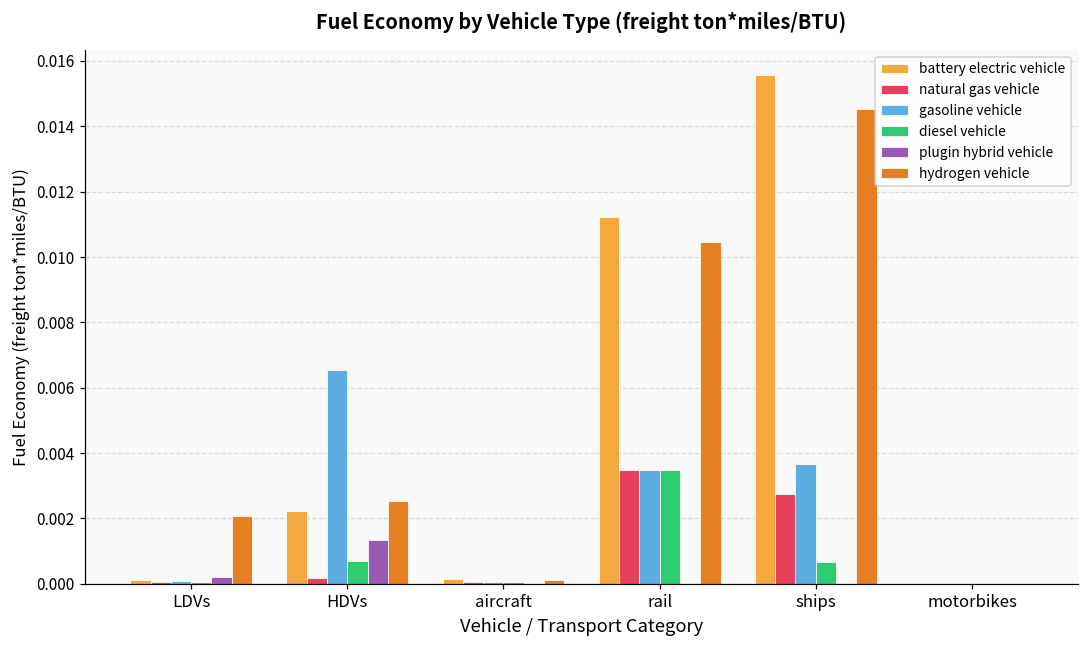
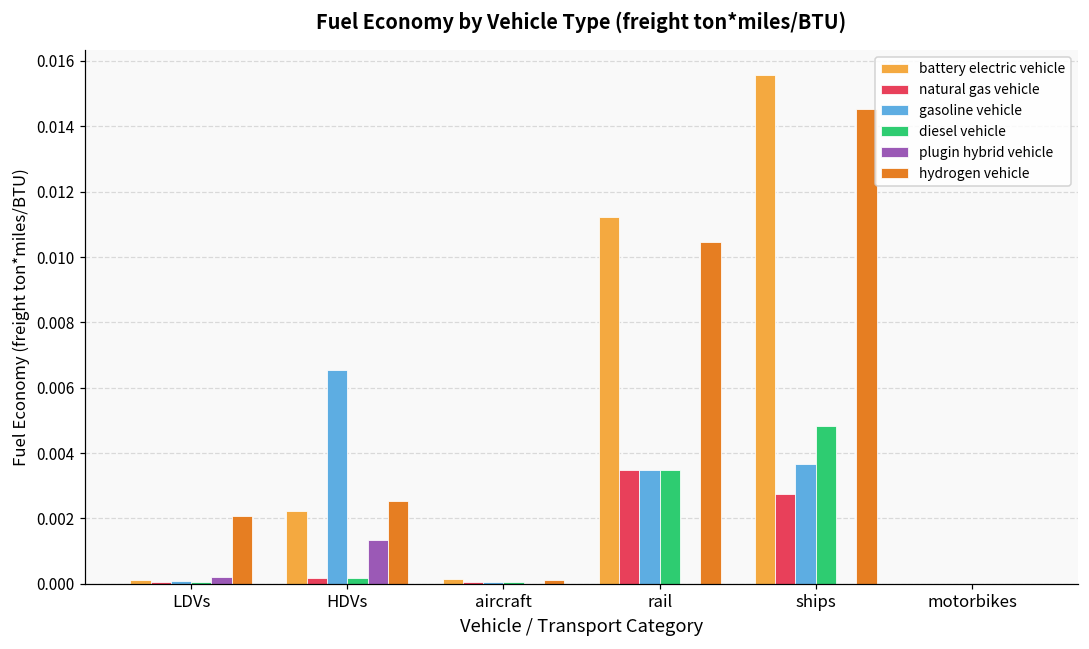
diesel vehicle, HDVs: 0.0007 -> 0.0002
diesel vehicle, ships: 0.0007 -> 0.0048
